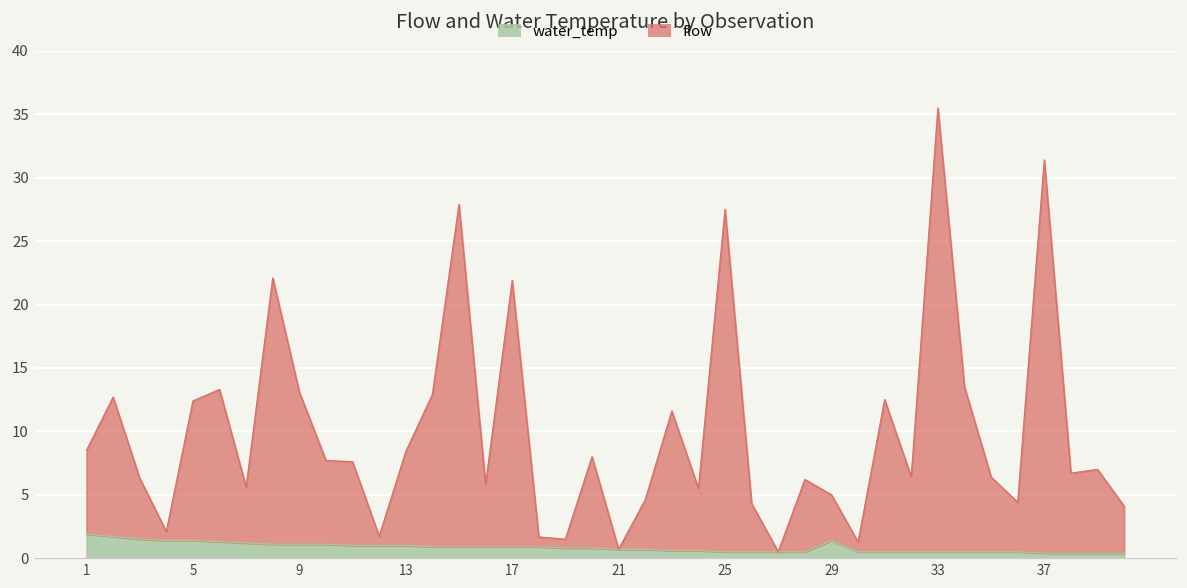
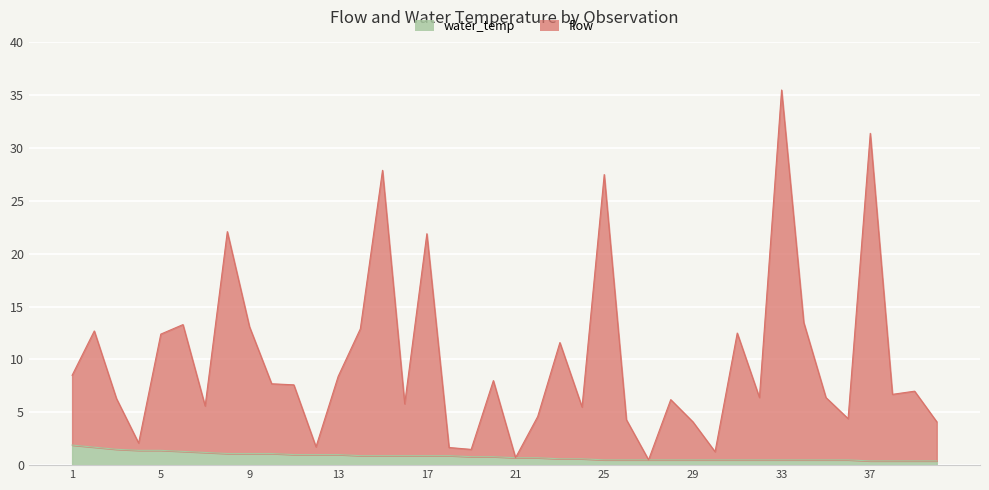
water_temp, 29: 1.4 -> 0.5
